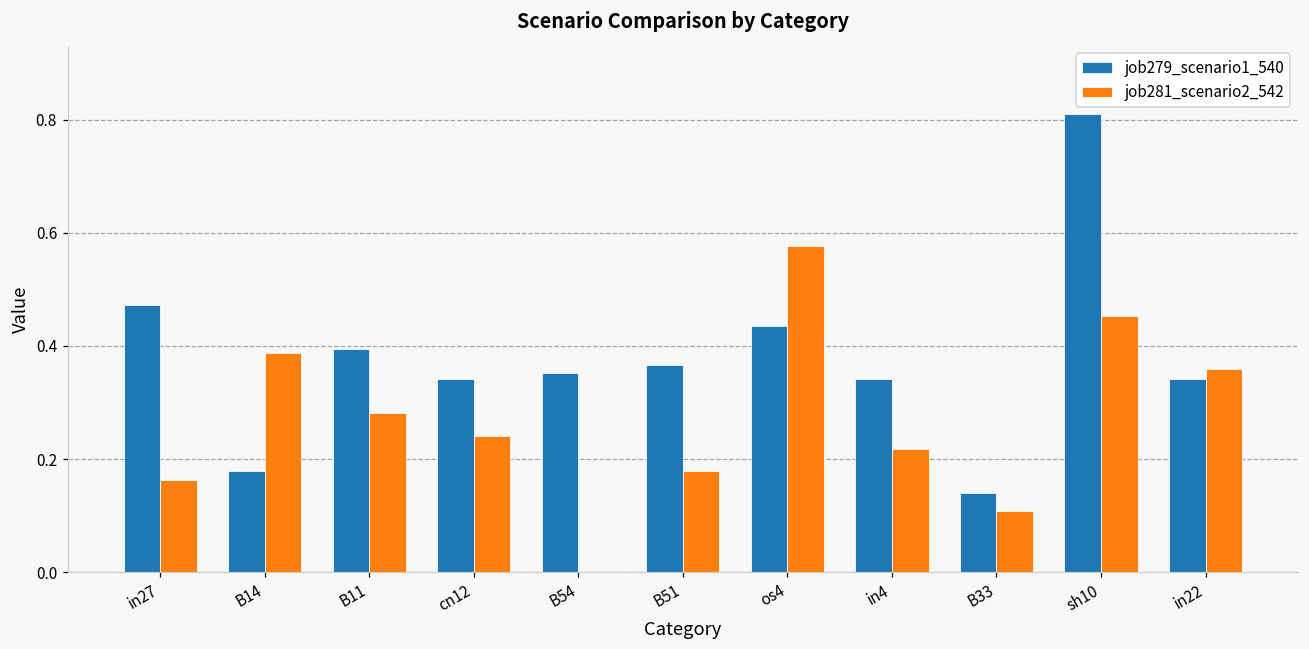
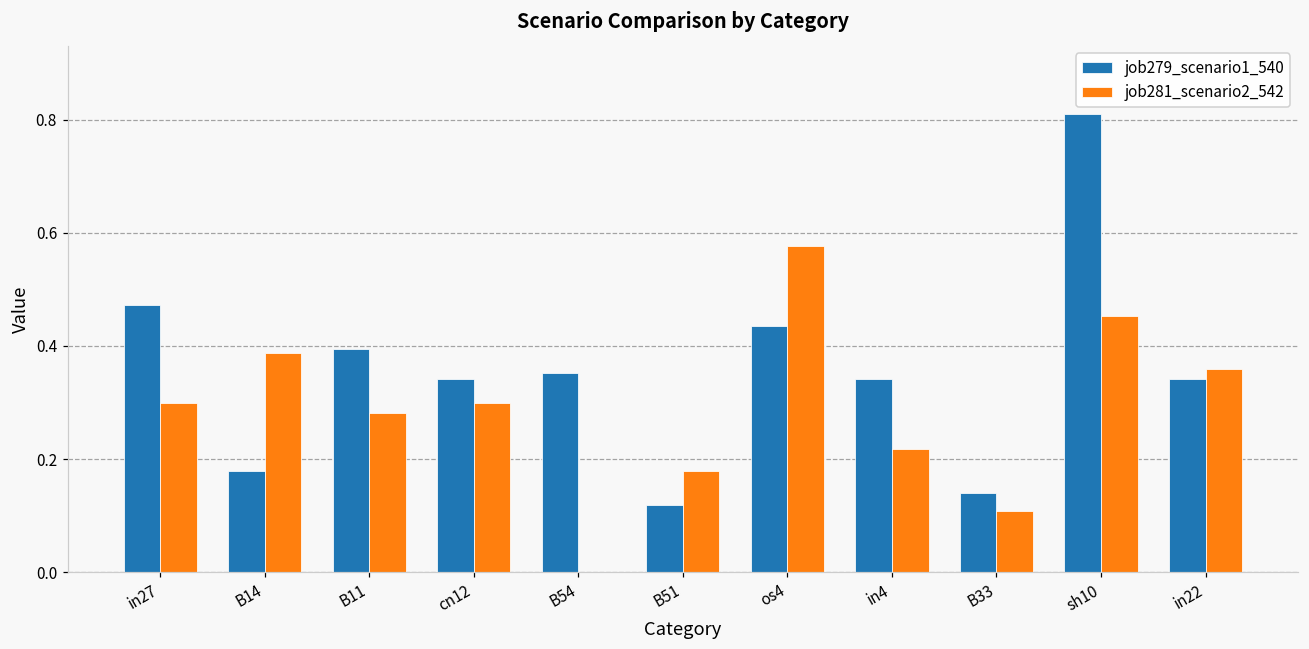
job281_scenario2_542, in27: 0.16 -> 0.30
job281_scenario2_542, cn12: 0.24 -> 0.30
job279_scenario1_540, B51: 0.37 -> 0.12
